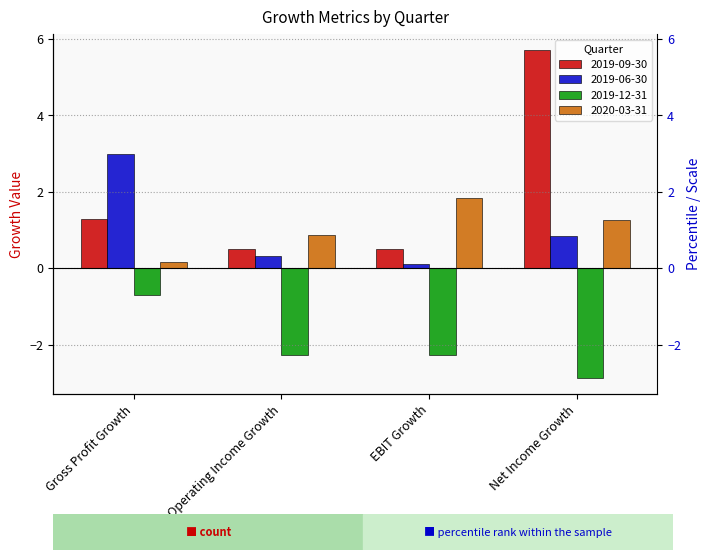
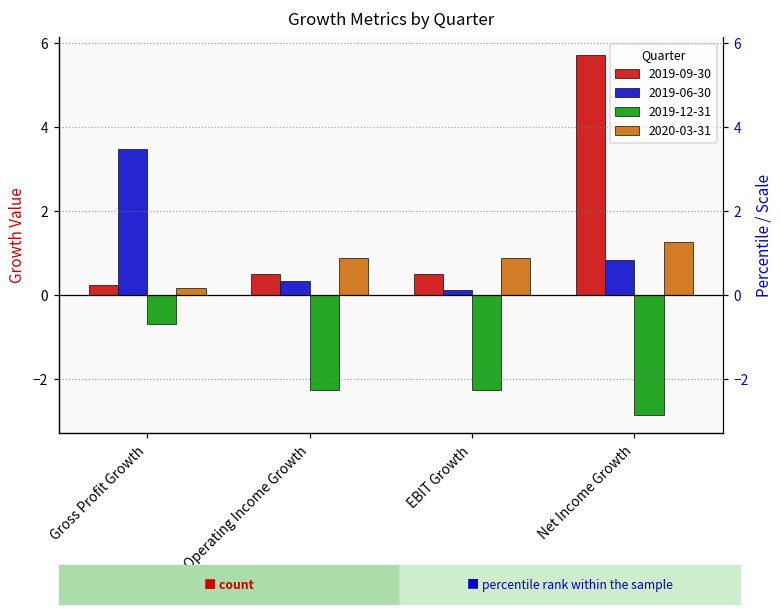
2019-09-30, Gross Profit Growth: 1.3 -> 0.2
2019-06-30, Gross Profit Growth: 3.0 -> 3.5
2020-03-31, EBIT Growth: 1.8 -> 0.9
